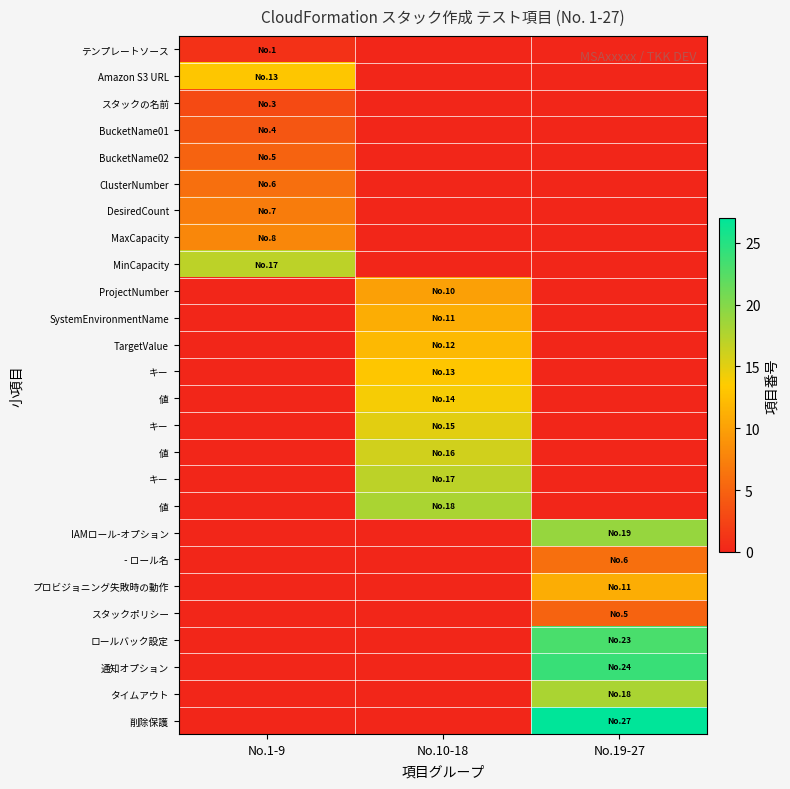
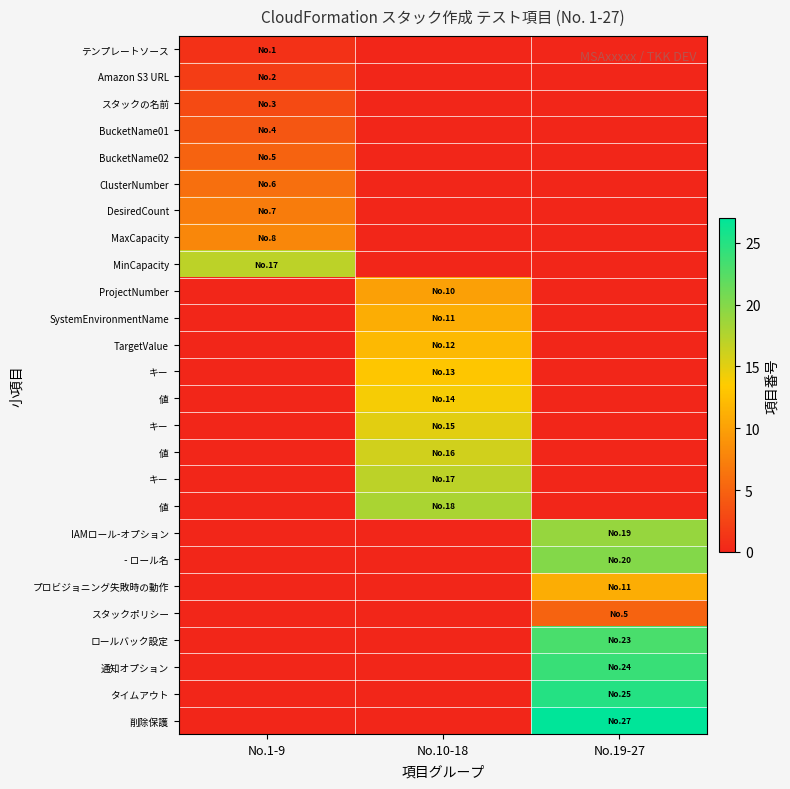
Amazon S3 URL, No.1-9: 13 -> 2
- ロール名, No.19-27: 6 -> 20
タイムアウト, No.19-27: 18 -> 25
